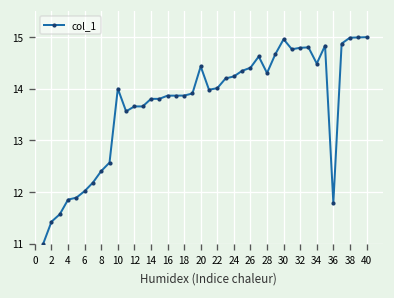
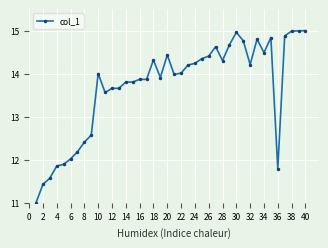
18: 13.9 -> 14.3
32: 14.8 -> 14.2
